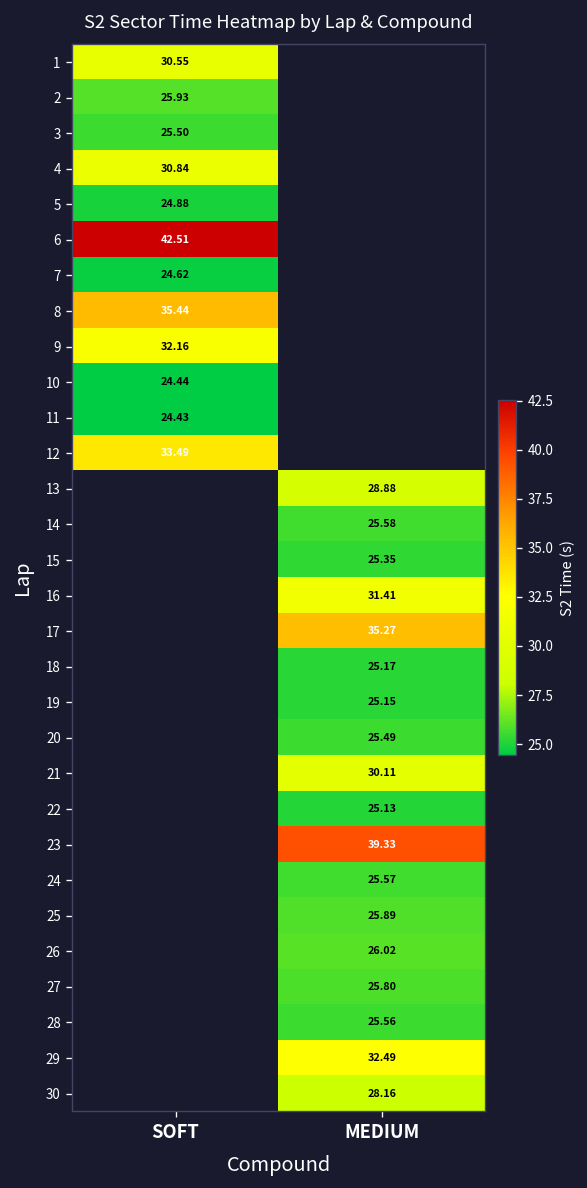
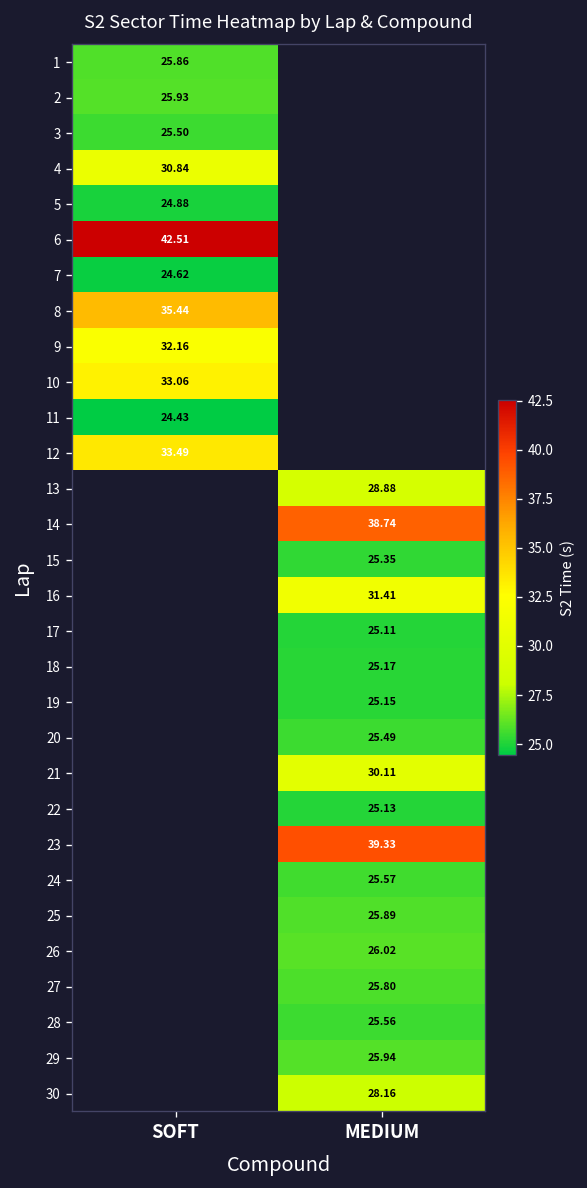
1, SOFT: 30.55 -> 25.86
10, SOFT: 24.44 -> 33.06
14, MEDIUM: 25.58 -> 38.74
17, MEDIUM: 35.27 -> 25.11
29, MEDIUM: 32.49 -> 25.94
